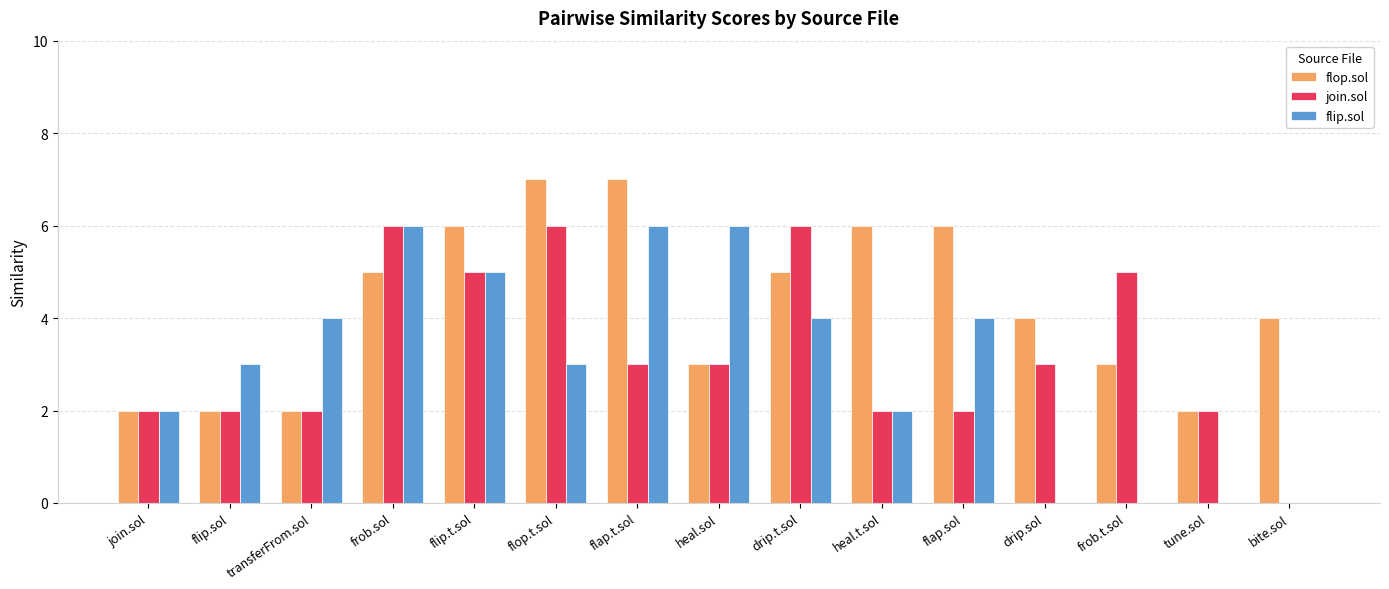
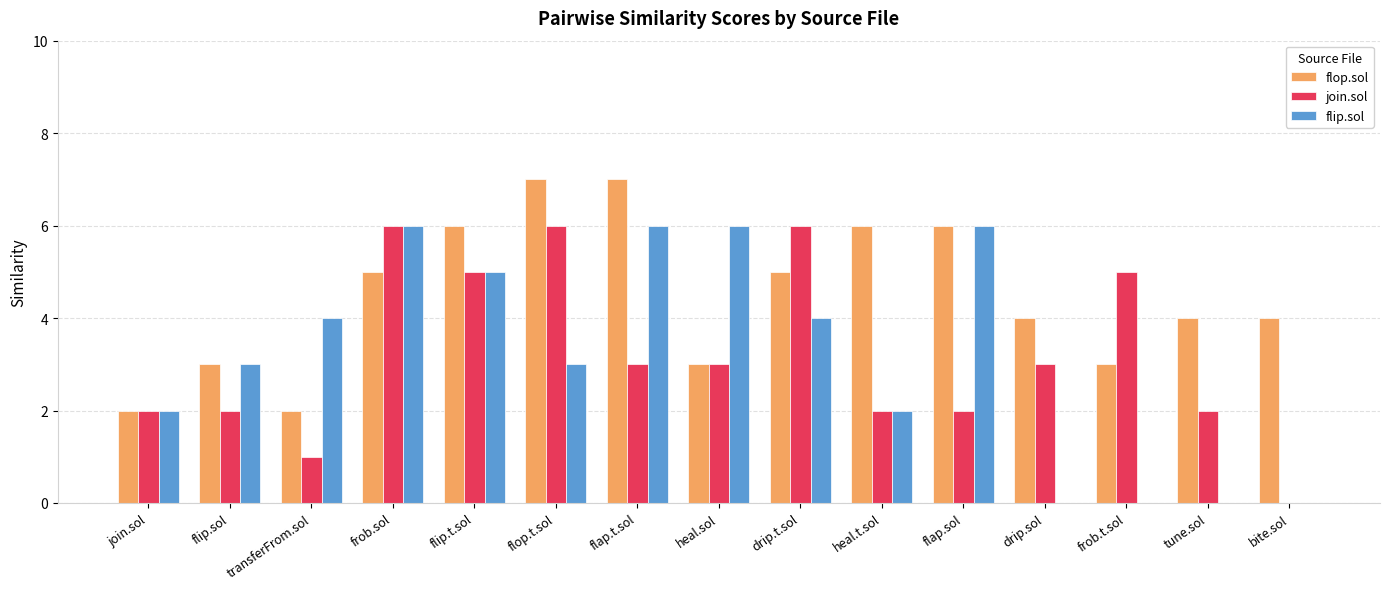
flop.sol, flip.sol: 2 -> 3
join.sol, transferFrom.sol: 2 -> 1
flip.sol, flap.sol: 4 -> 6
flop.sol, tune.sol: 2 -> 4
